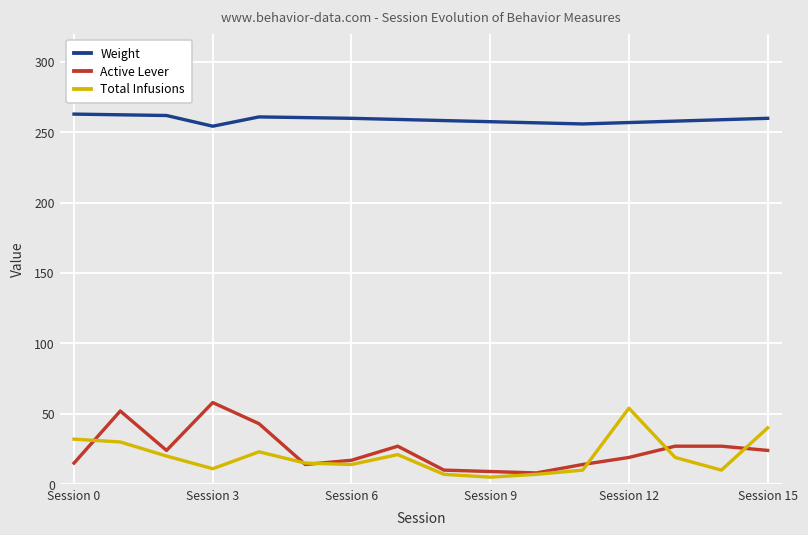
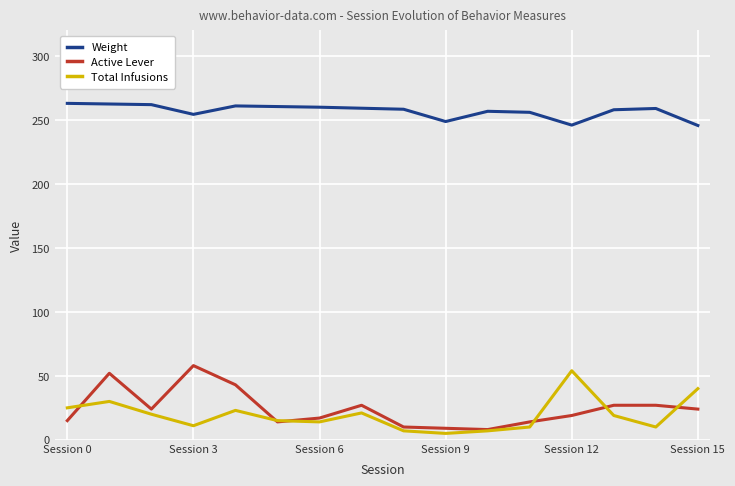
Total Infusions, Session 0: 32 -> 25
Weight, Session 9: 258 -> 249
Weight, Session 12: 257 -> 246
Weight, Session 15: 260 -> 246
